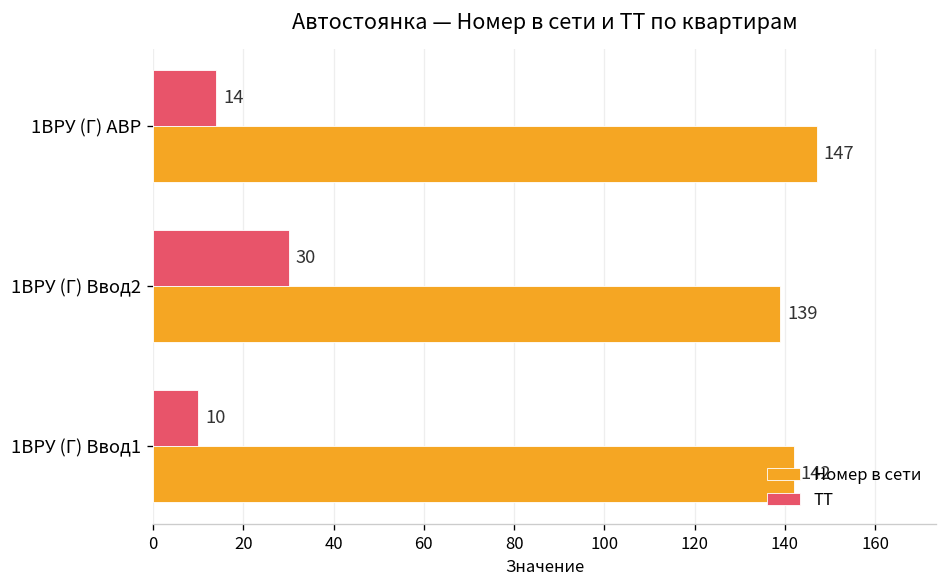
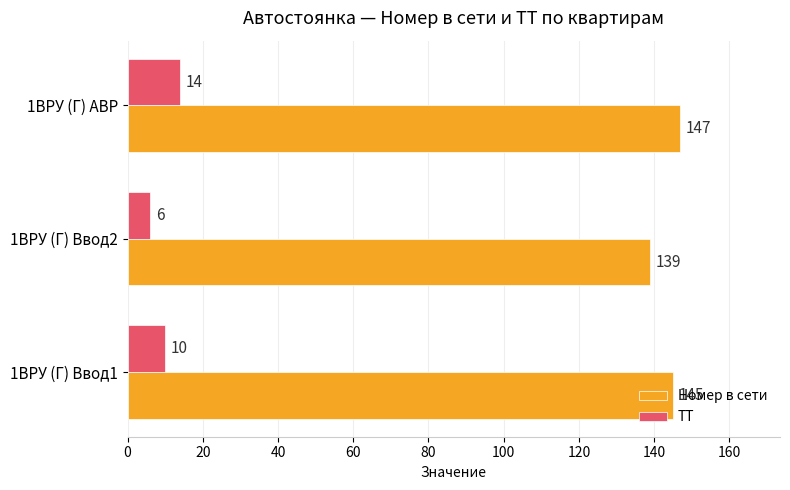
ТТ, 1ВРУ (Г) Ввод2: 30 -> 6
Номер в сети, 1ВРУ (Г) Ввод1: 142 -> 145
